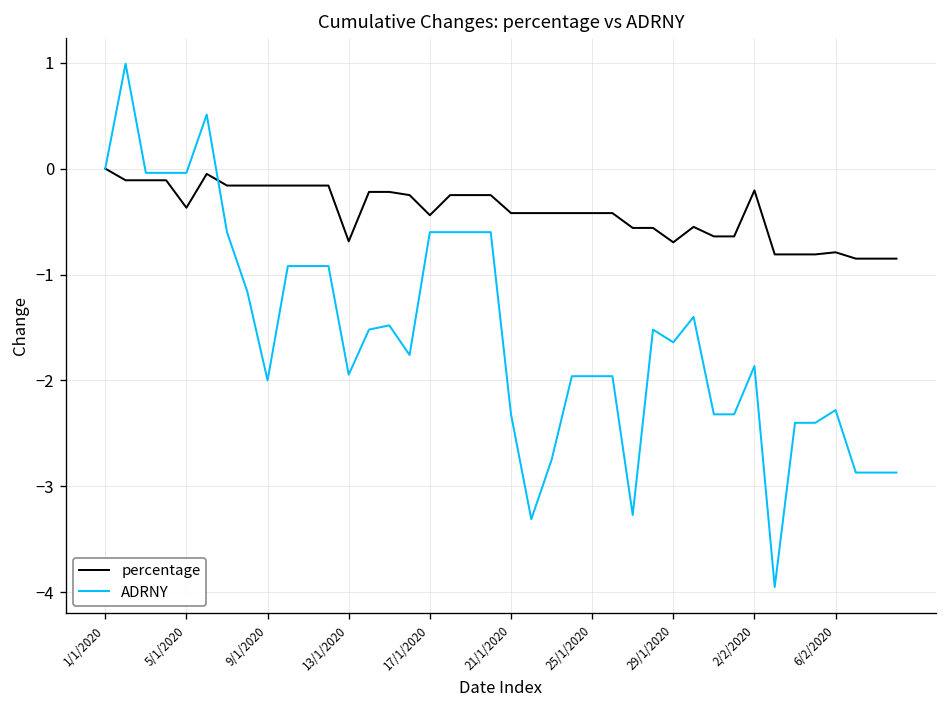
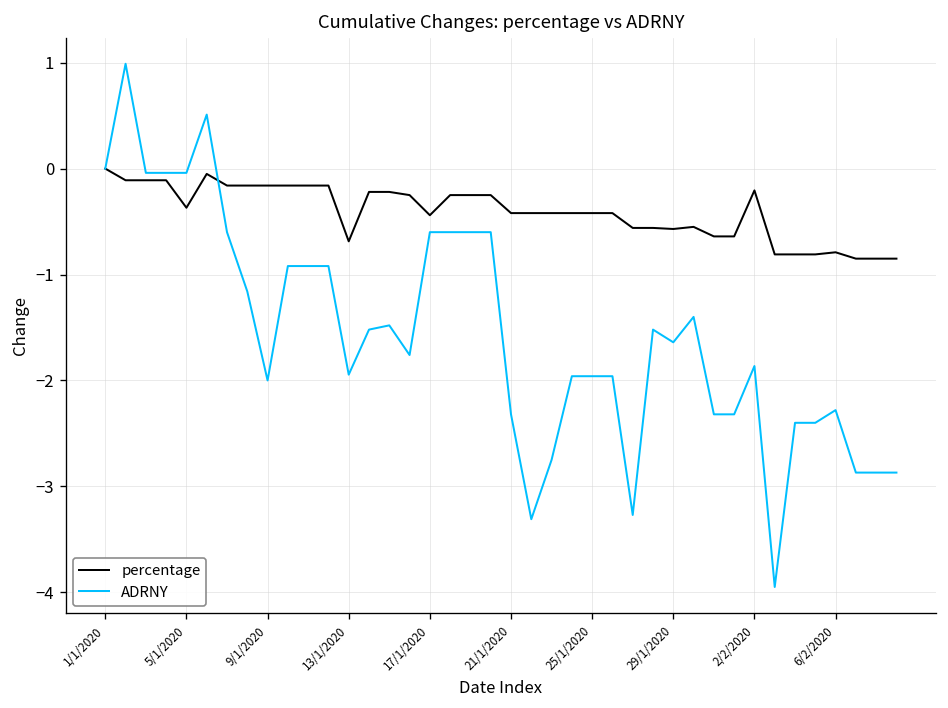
percentage, 29/1/2020: -0.7 -> -0.6
